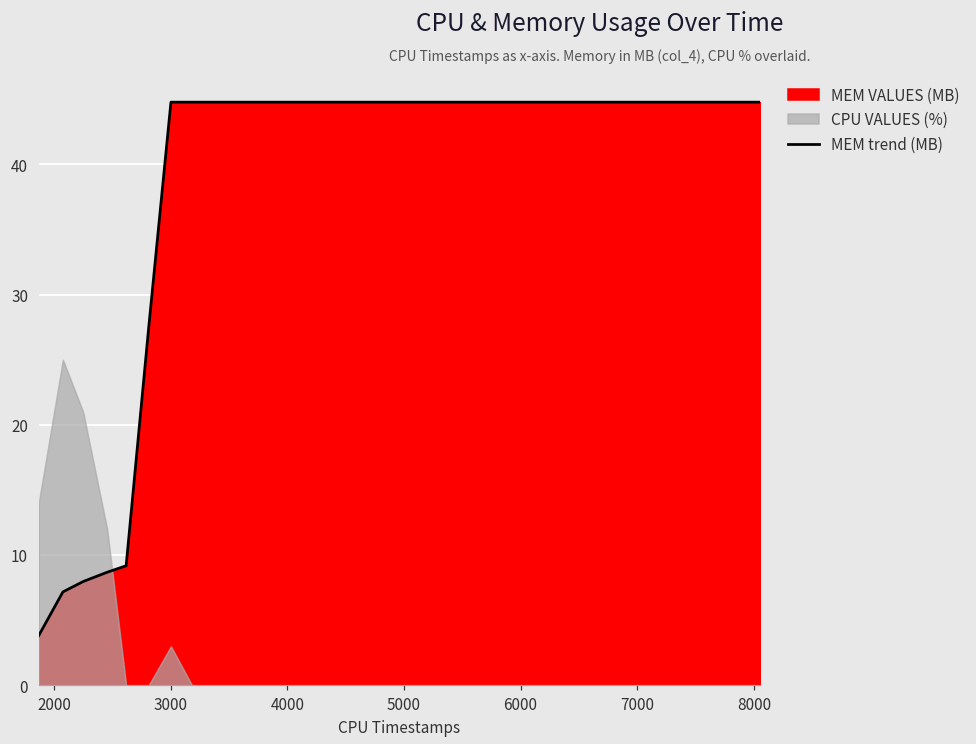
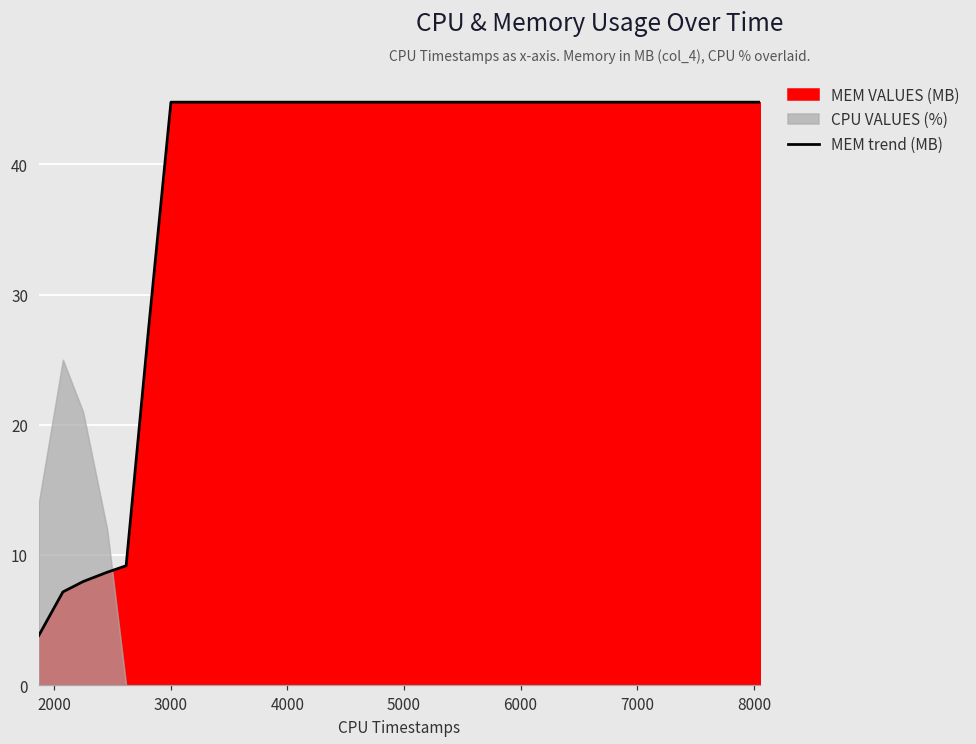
CPU VALUES (%), 3000: 3 -> 0
